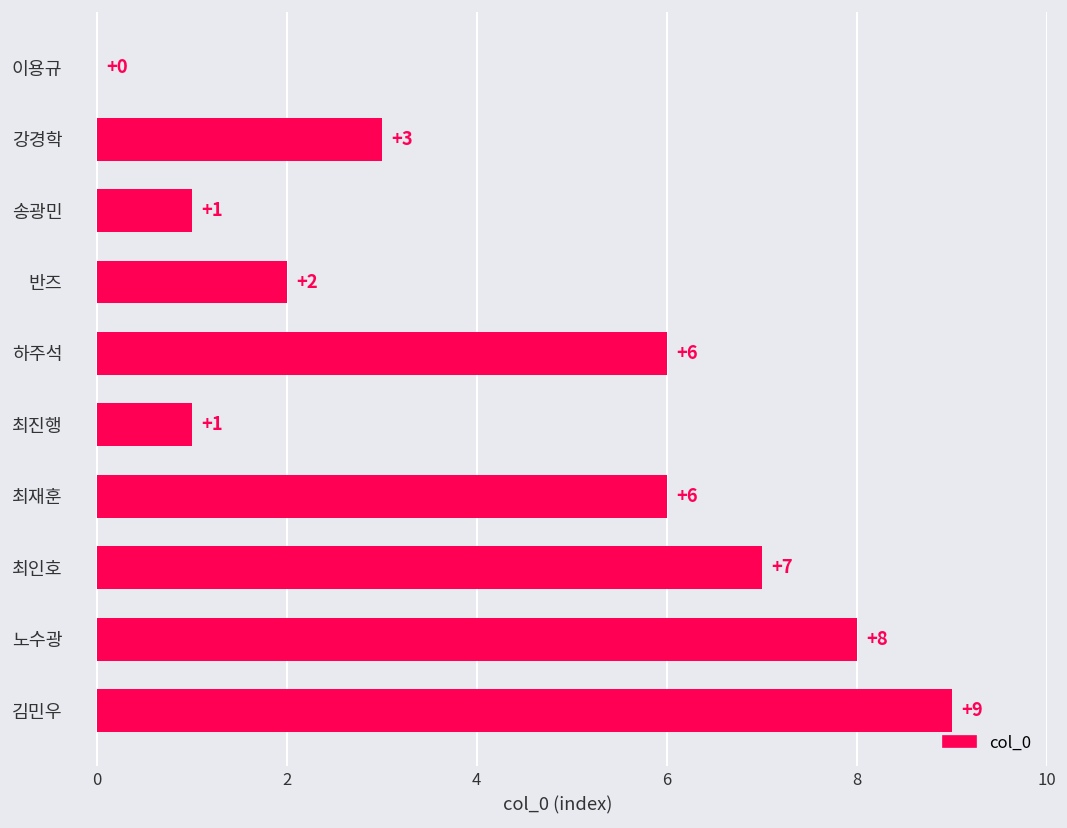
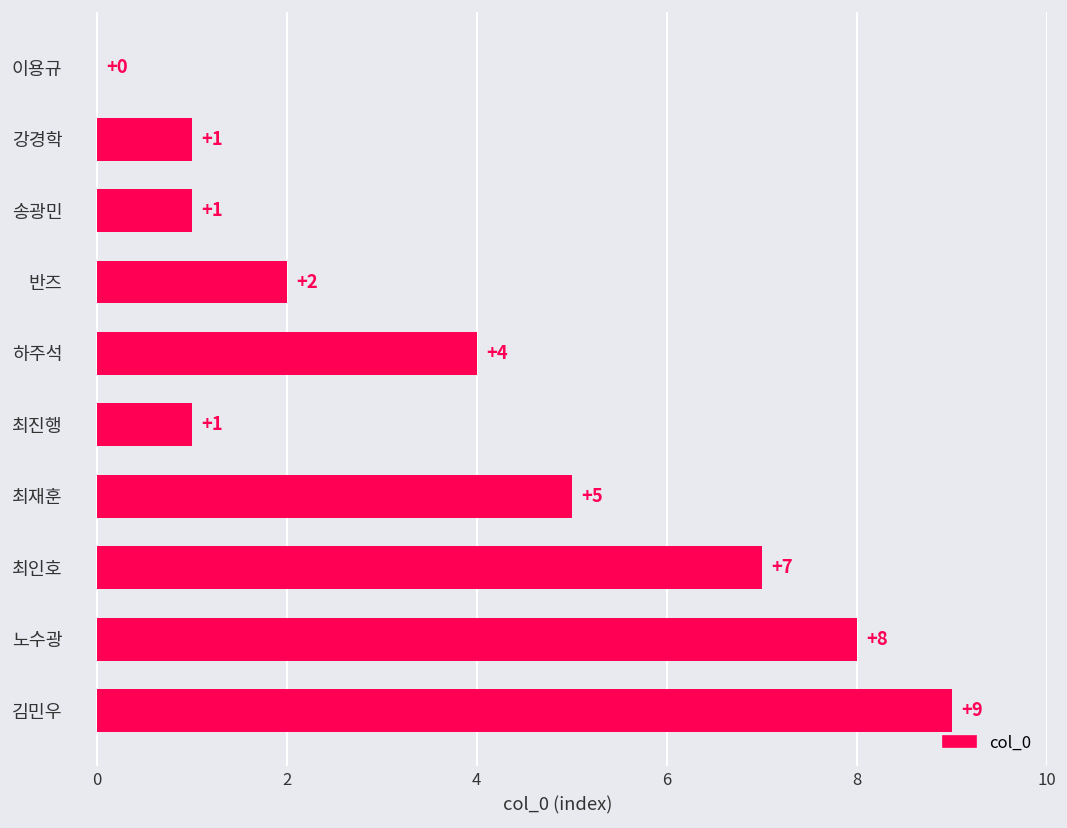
강경학: +3 -> +1
하주석: +6 -> +4
최재훈: +6 -> +5
